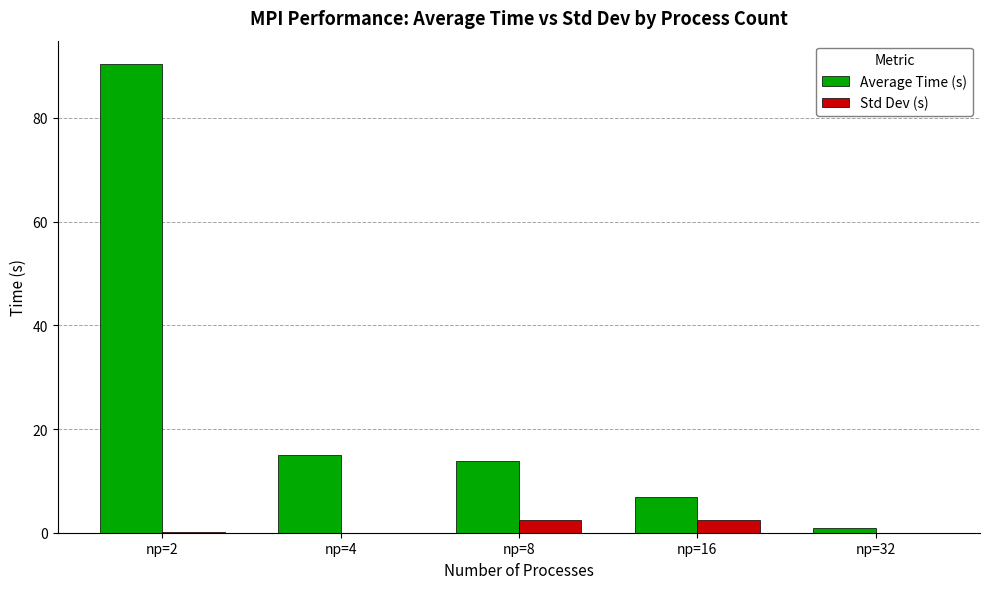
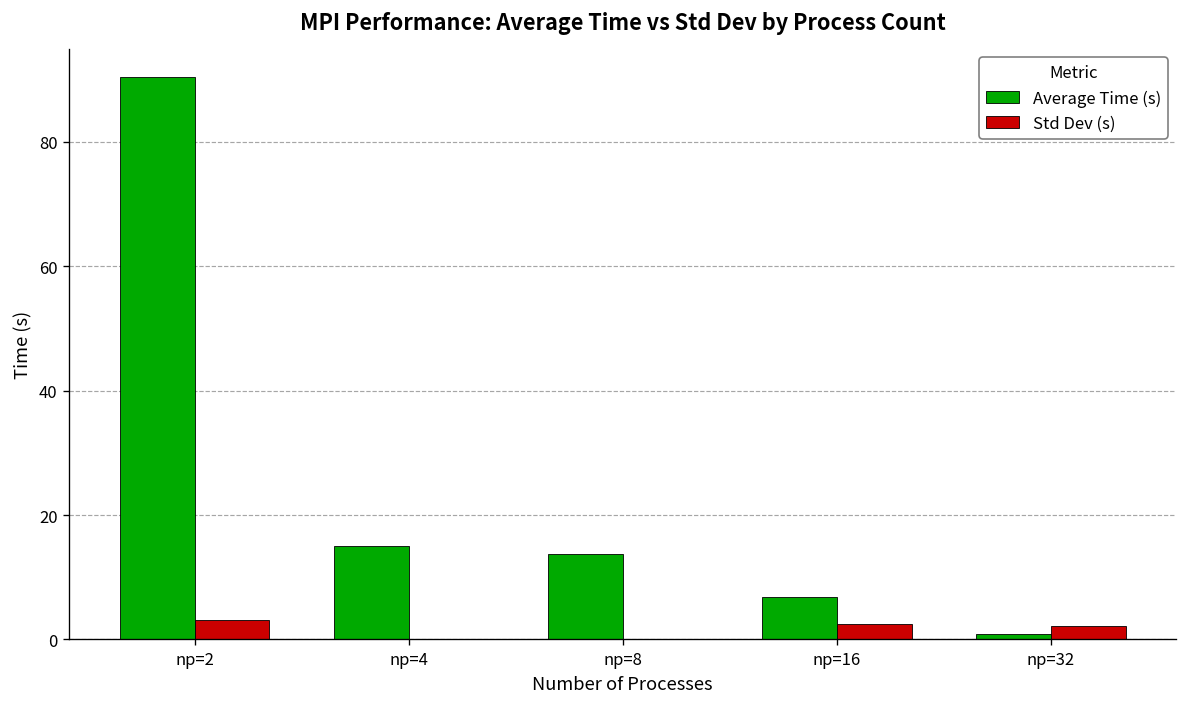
Std Dev (s), np=2: 0 -> 3
Std Dev (s), np=8: 2 -> 0
Std Dev (s), np=32: 0 -> 2
